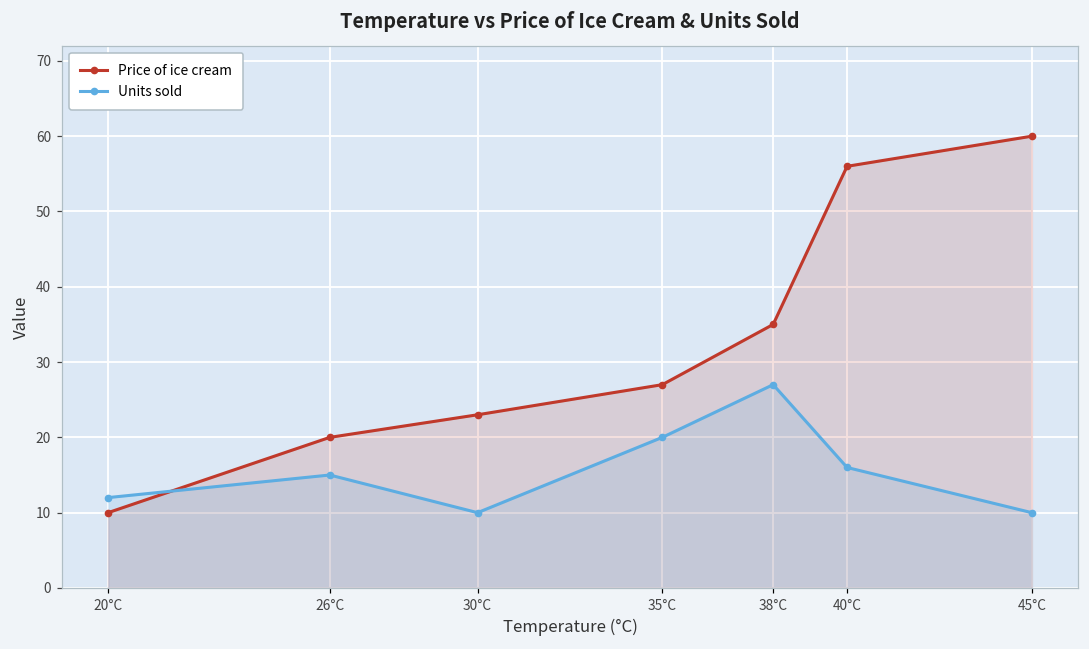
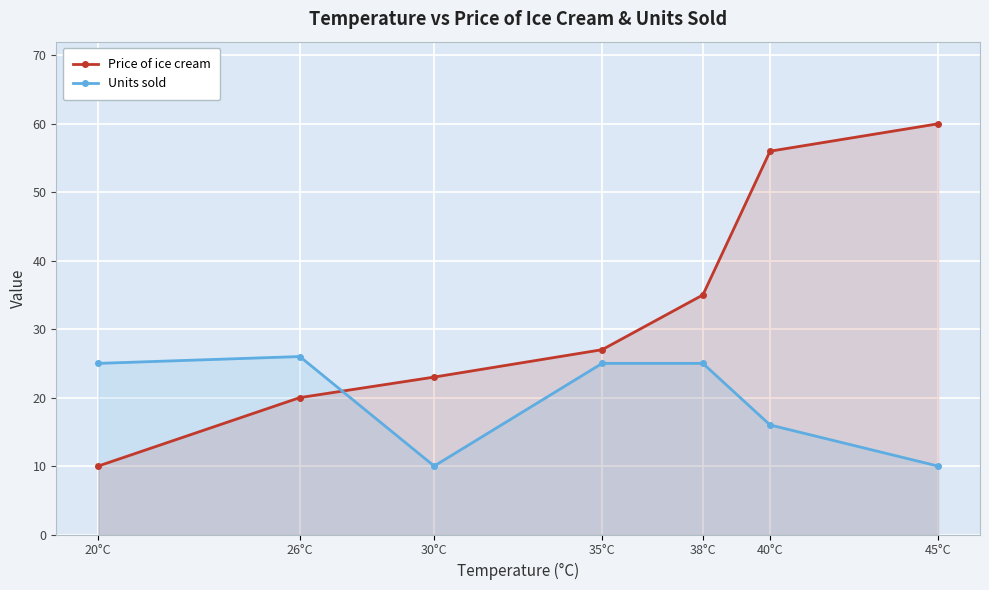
Units sold, 20°C: 12 -> 25
Units sold, 26°C: 15 -> 26
Units sold, 35°C: 20 -> 25
Units sold, 38°C: 27 -> 25
